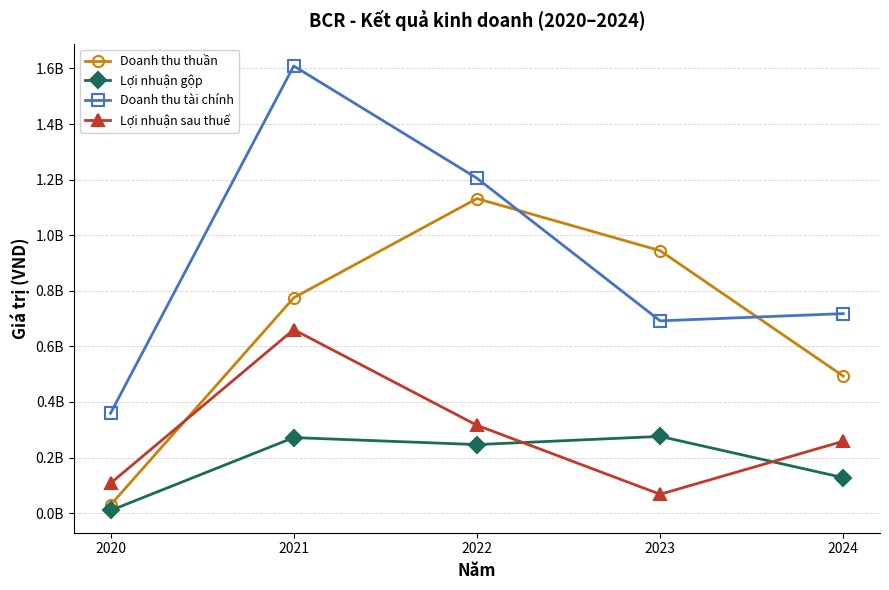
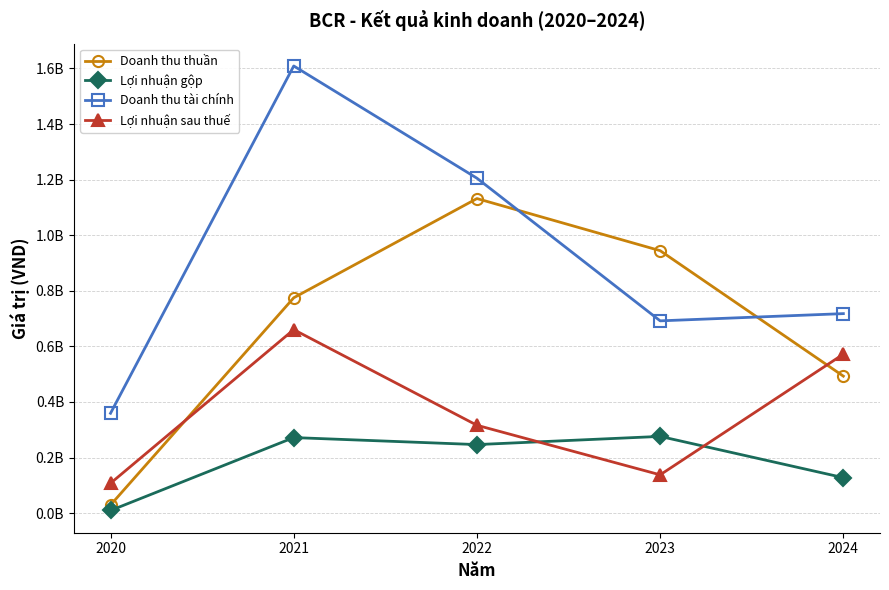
Lợi nhuận sau thuế, 2023: 70000000 -> 140000000
Lợi nhuận sau thuế, 2024: 260000000 -> 570000000
